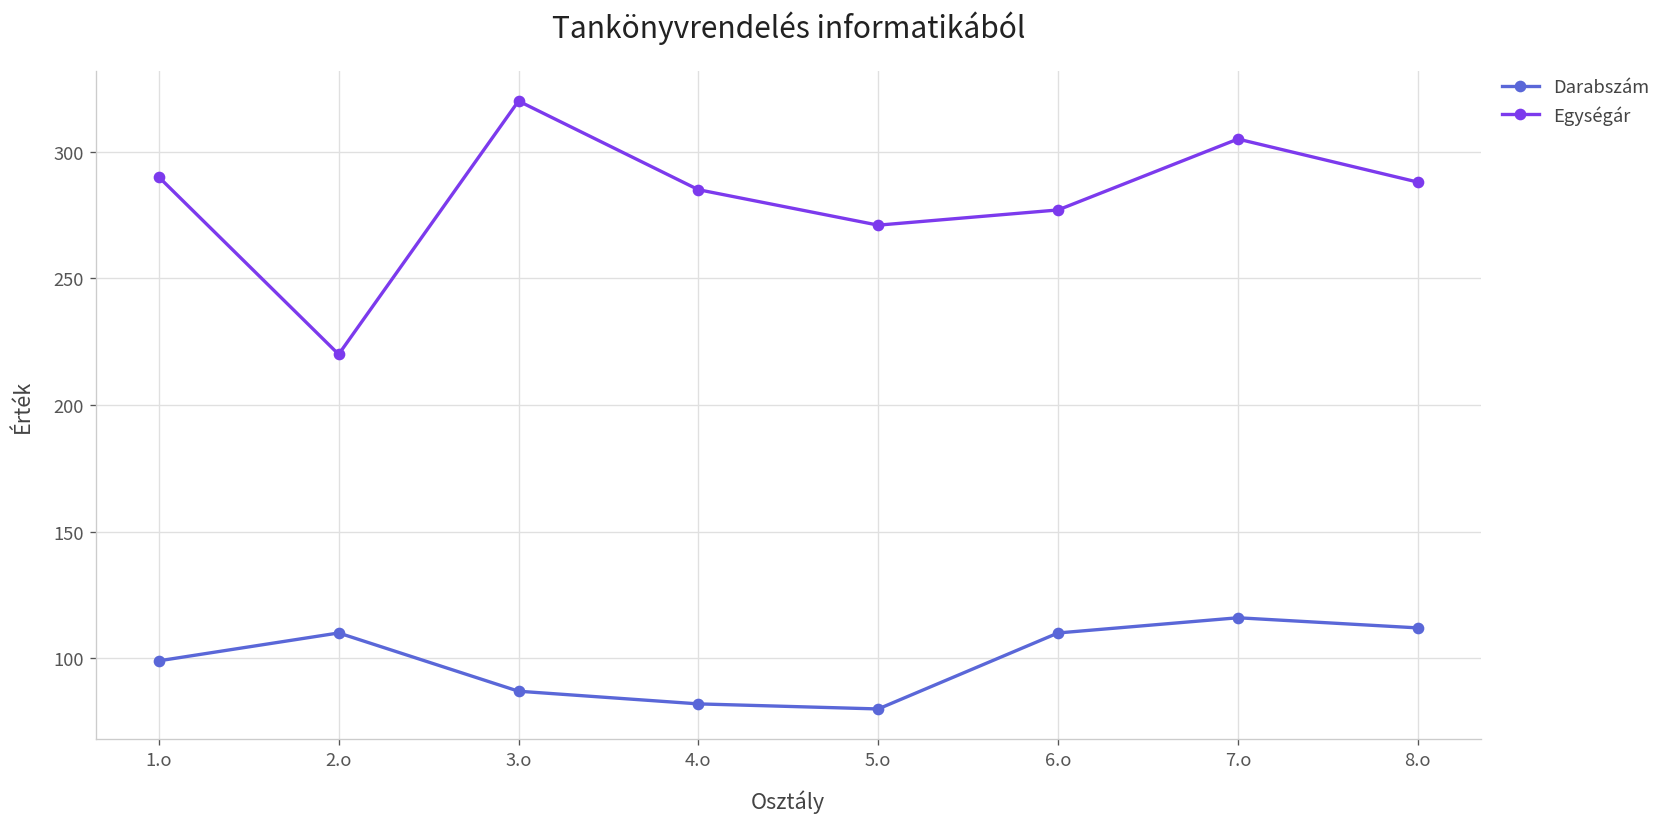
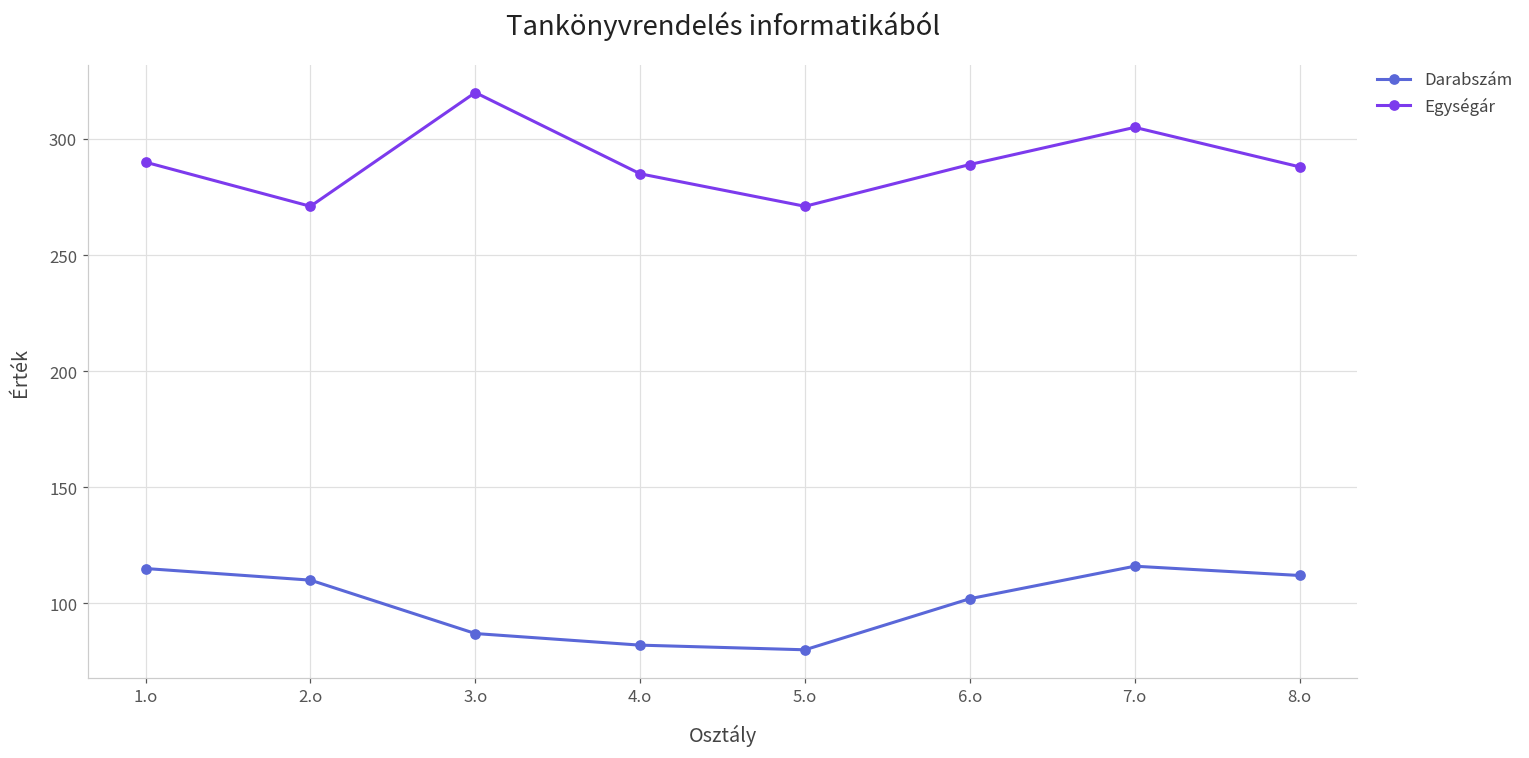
Darabszám, 1.o: 99 -> 115
Egységár, 2.o: 220 -> 271
Darabszám, 6.o: 110 -> 102
Egységár, 6.o: 277 -> 289
